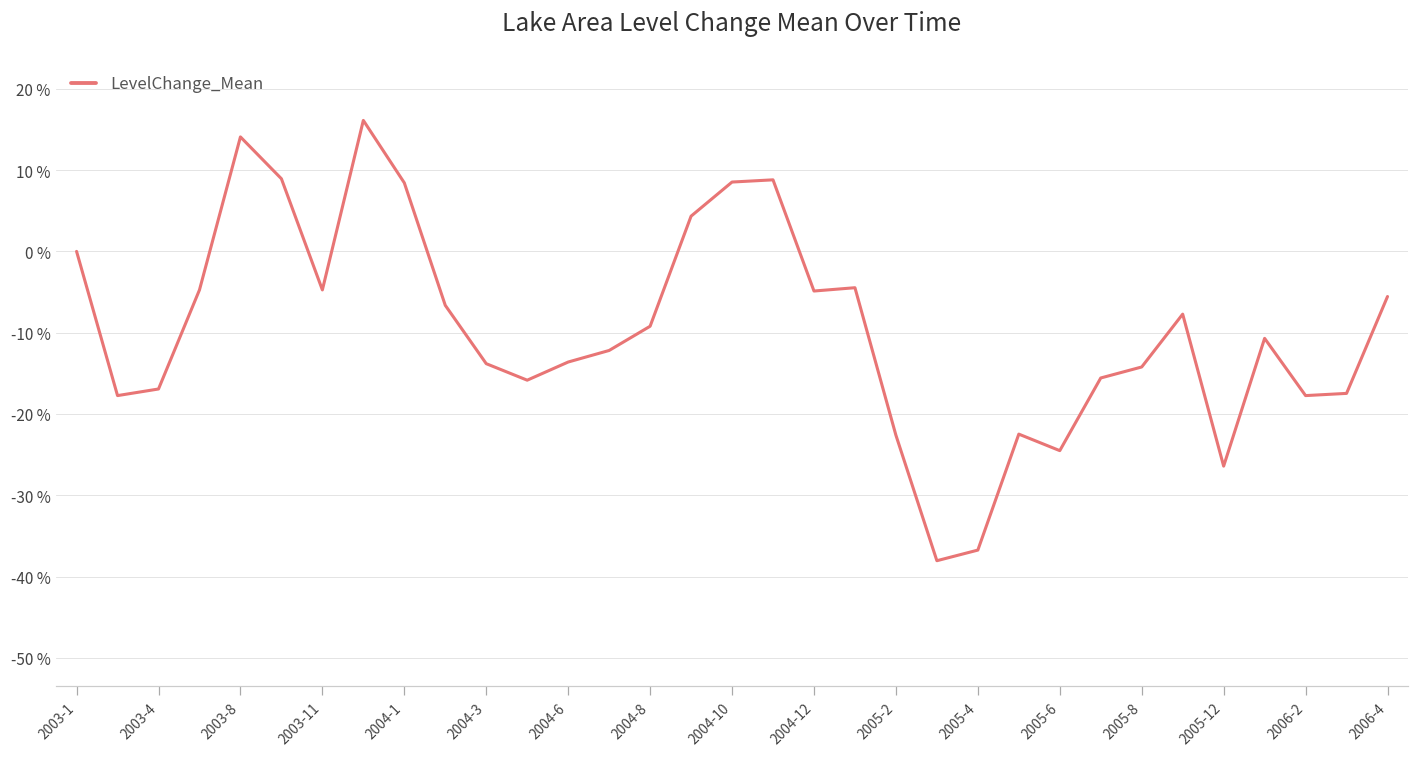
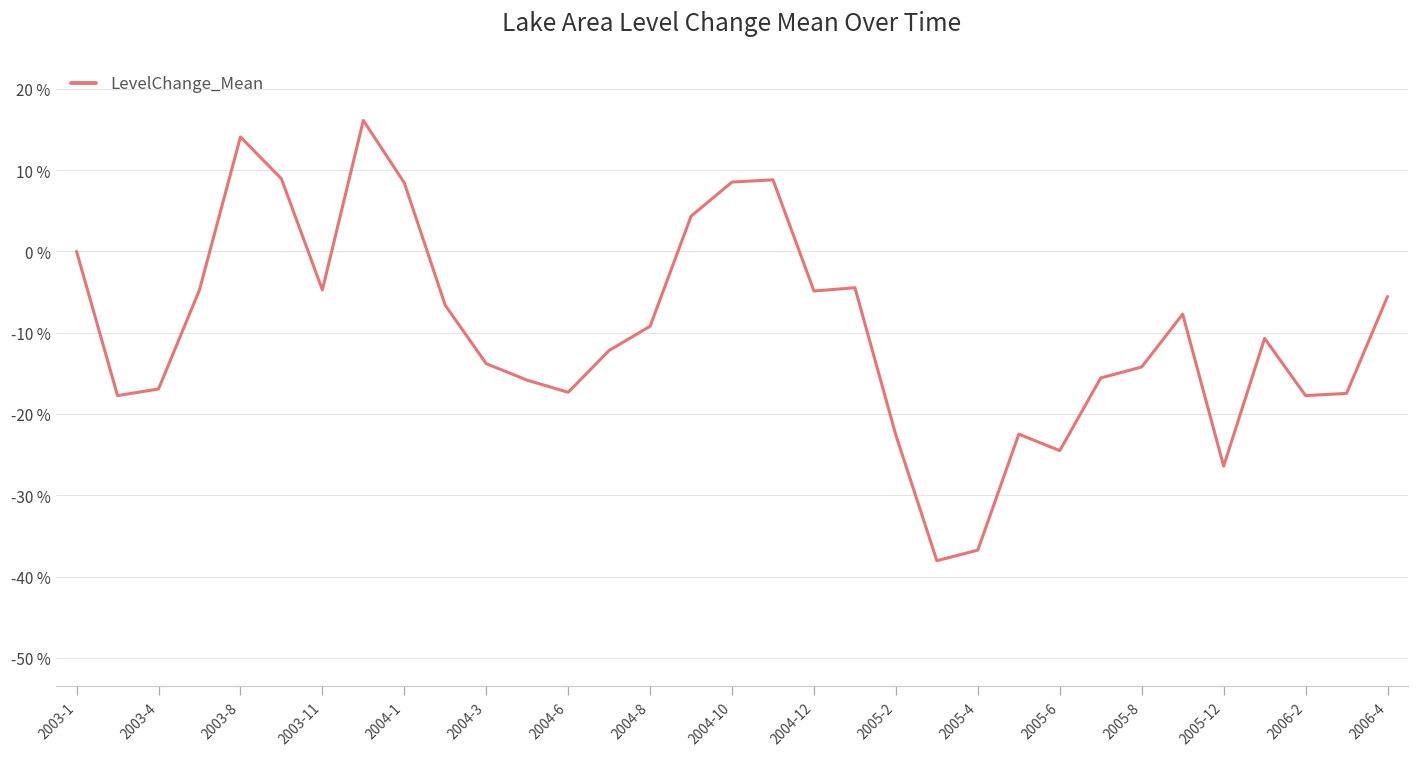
2004-6: -14 % -> -17 %
